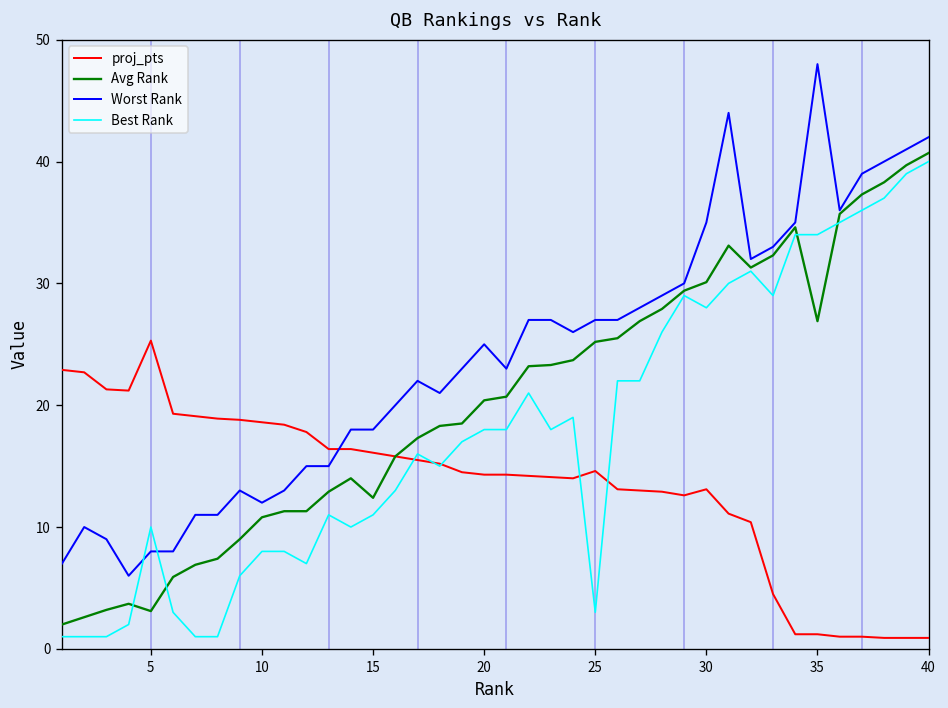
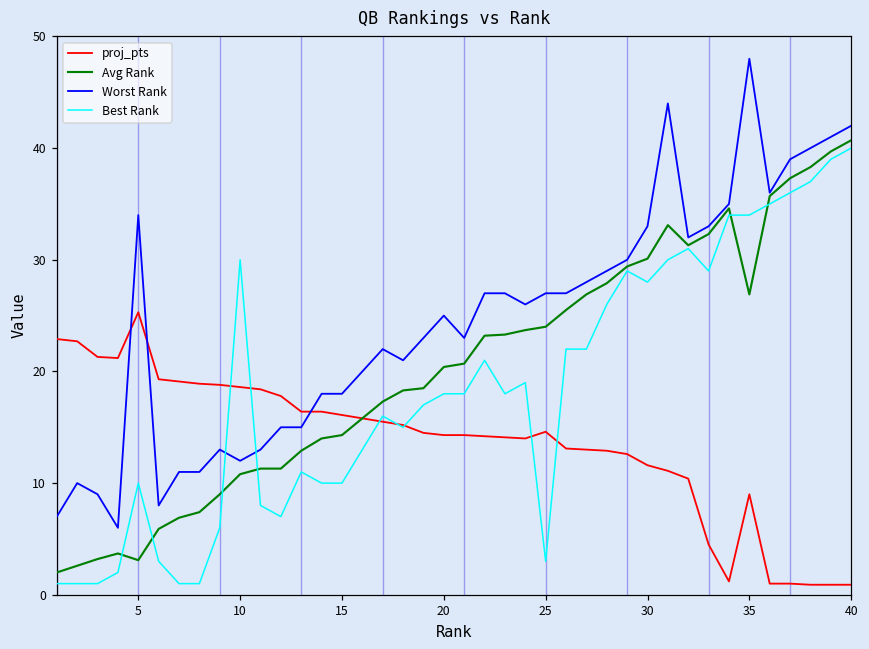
Worst Rank, 5: 8 -> 34
Best Rank, 10: 8 -> 30
Avg Rank, 15: 12.4 -> 14.3
Best Rank, 15: 11 -> 10
Avg Rank, 25: 25.2 -> 24.0
proj_pts, 30: 13.1 -> 11.6
Worst Rank, 30: 35 -> 33
proj_pts, 35: 1.2 -> 9.0
